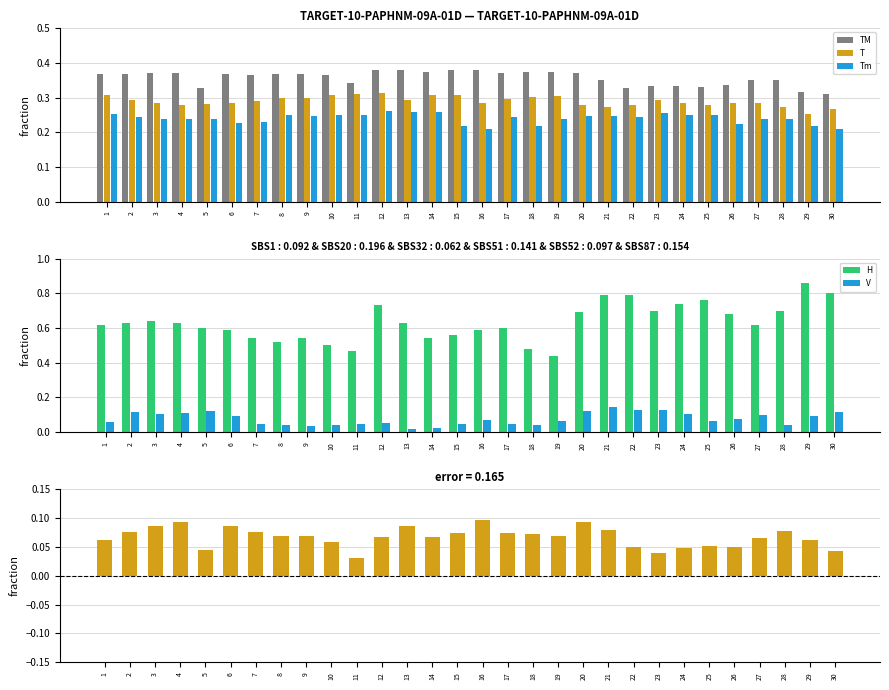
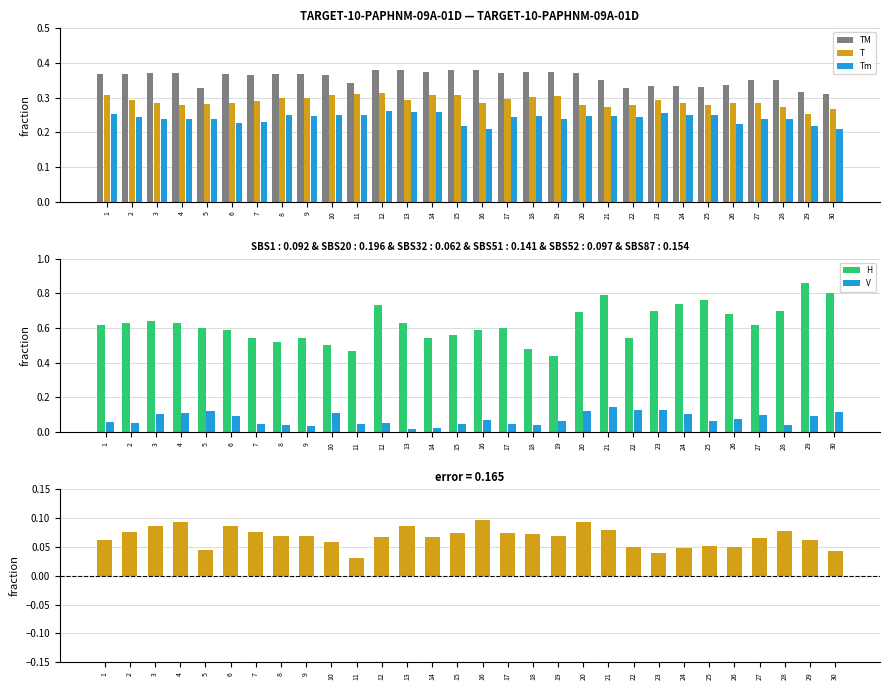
TARGET-10-PAPHNM-09A-01D — TARGET-10-PAPHNM-09A-01D, Tm, 18: 0.22 -> 0.25
SBS1 : 0.092 & SBS20 : 0.196 & SBS32 : 0.062 & SBS51 : 0.141 & SBS52 : 0.097 & SBS87 : 0.154, V, 2: 0.12 -> 0.05
SBS1 : 0.092 & SBS20 : 0.196 & SBS32 : 0.062 & SBS51 : 0.141 & SBS52 : 0.097 & SBS87 : 0.154, V, 10: 0.04 -> 0.11
SBS1 : 0.092 & SBS20 : 0.196 & SBS32 : 0.062 & SBS51 : 0.141 & SBS52 : 0.097 & SBS87 : 0.154, H, 22: 0.79 -> 0.54
